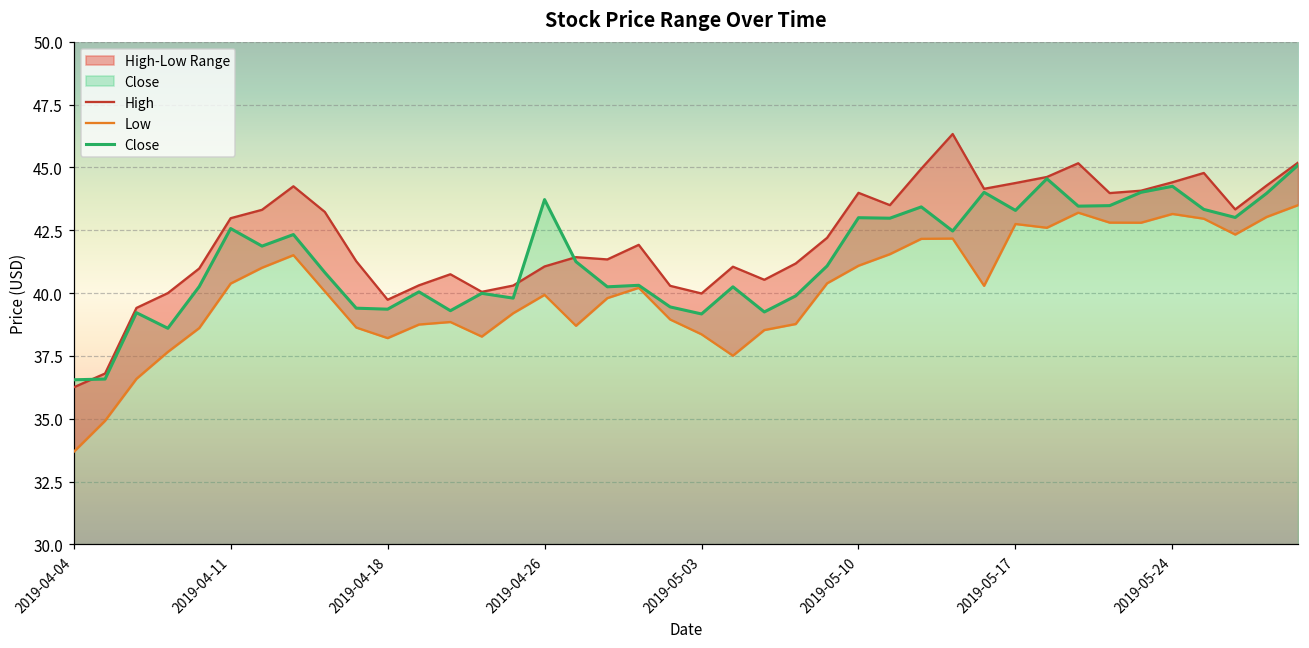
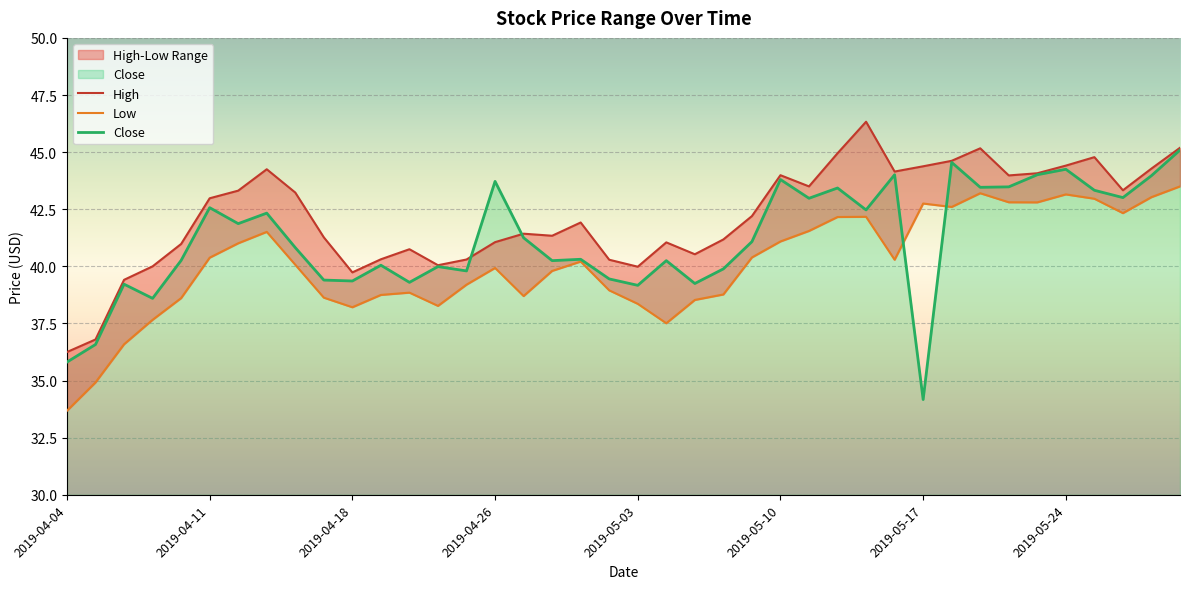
Close, 2019-04-04: 36.6 -> 35.8
Close, 2019-05-10: 43.0 -> 43.8
Close, 2019-05-17: 43.3 -> 34.2
